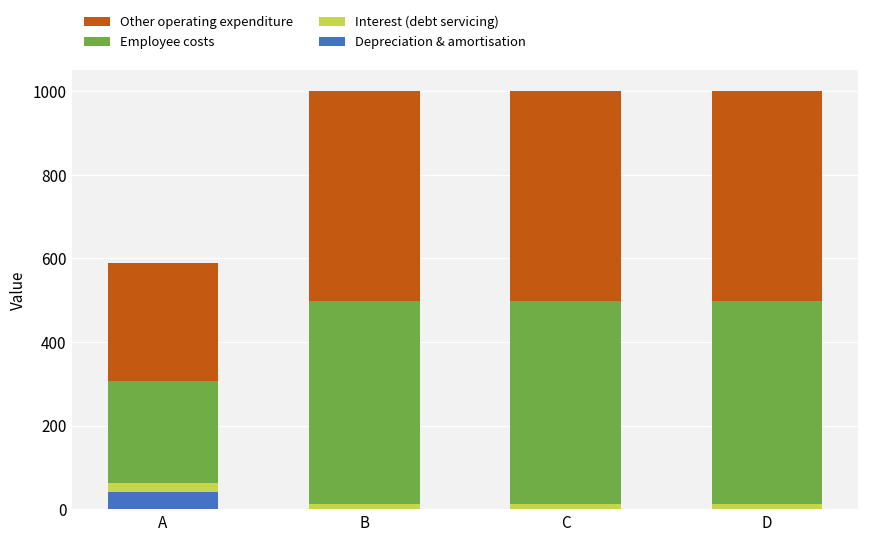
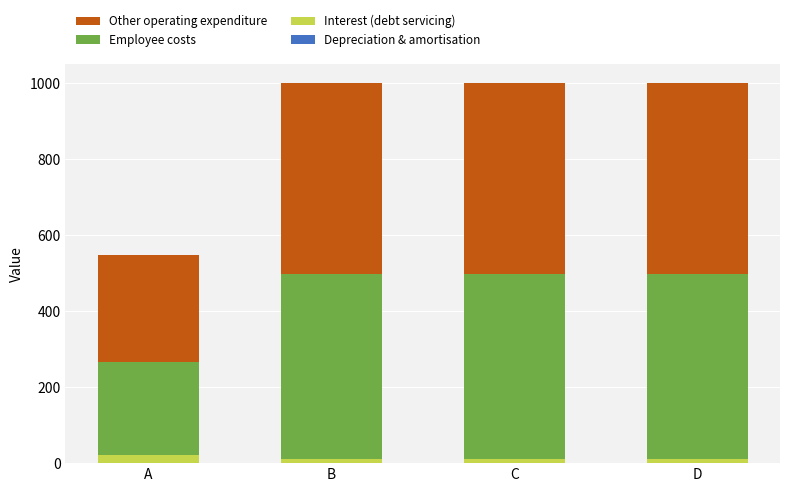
Depreciation & amortisation, A: 40 -> 0
